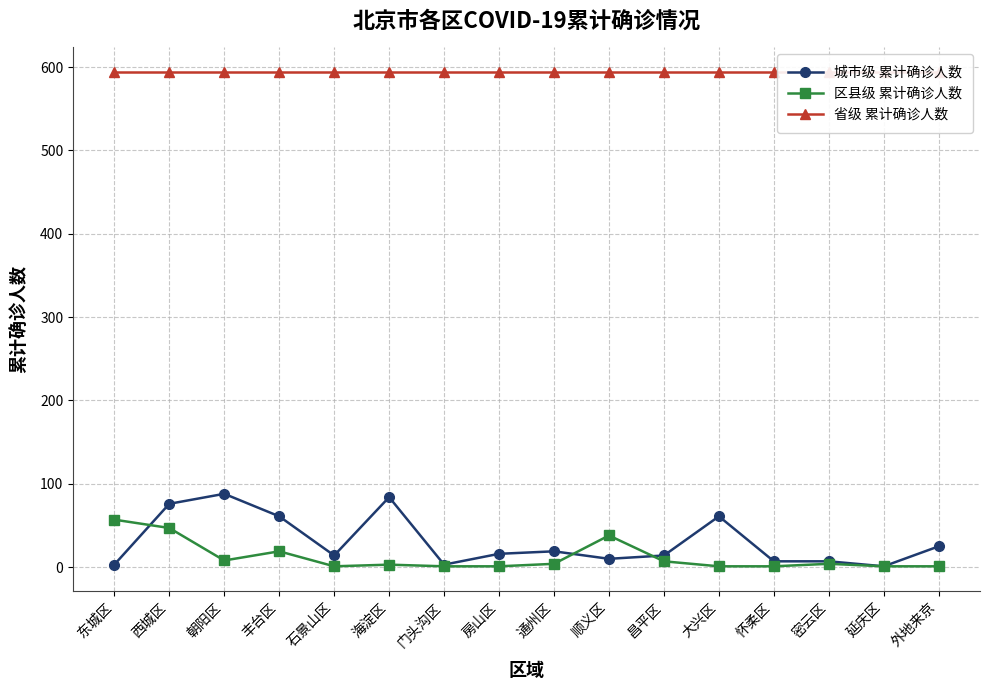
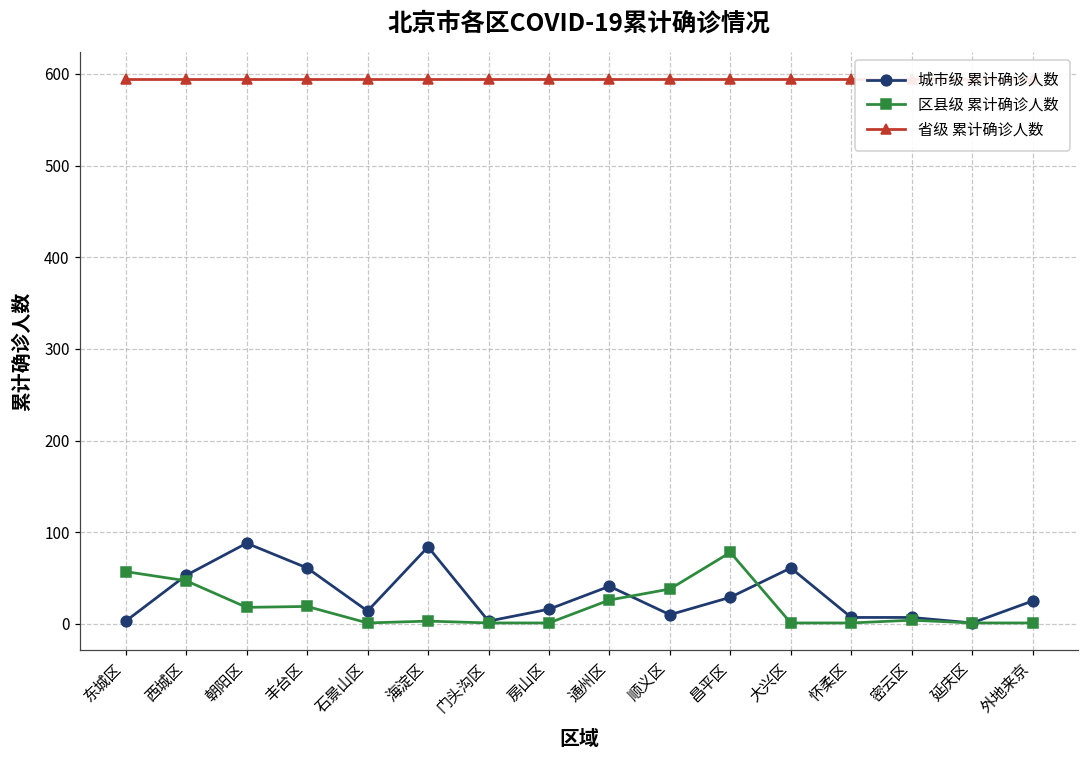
城市级 累计确诊人数, 西城区: 80 -> 50
区县级 累计确诊人数, 朝阳区: 10 -> 20
城市级 累计确诊人数, 通州区: 20 -> 40
区县级 累计确诊人数, 通州区: 0 -> 30
城市级 累计确诊人数, 昌平区: 10 -> 30
区县级 累计确诊人数, 昌平区: 10 -> 80
